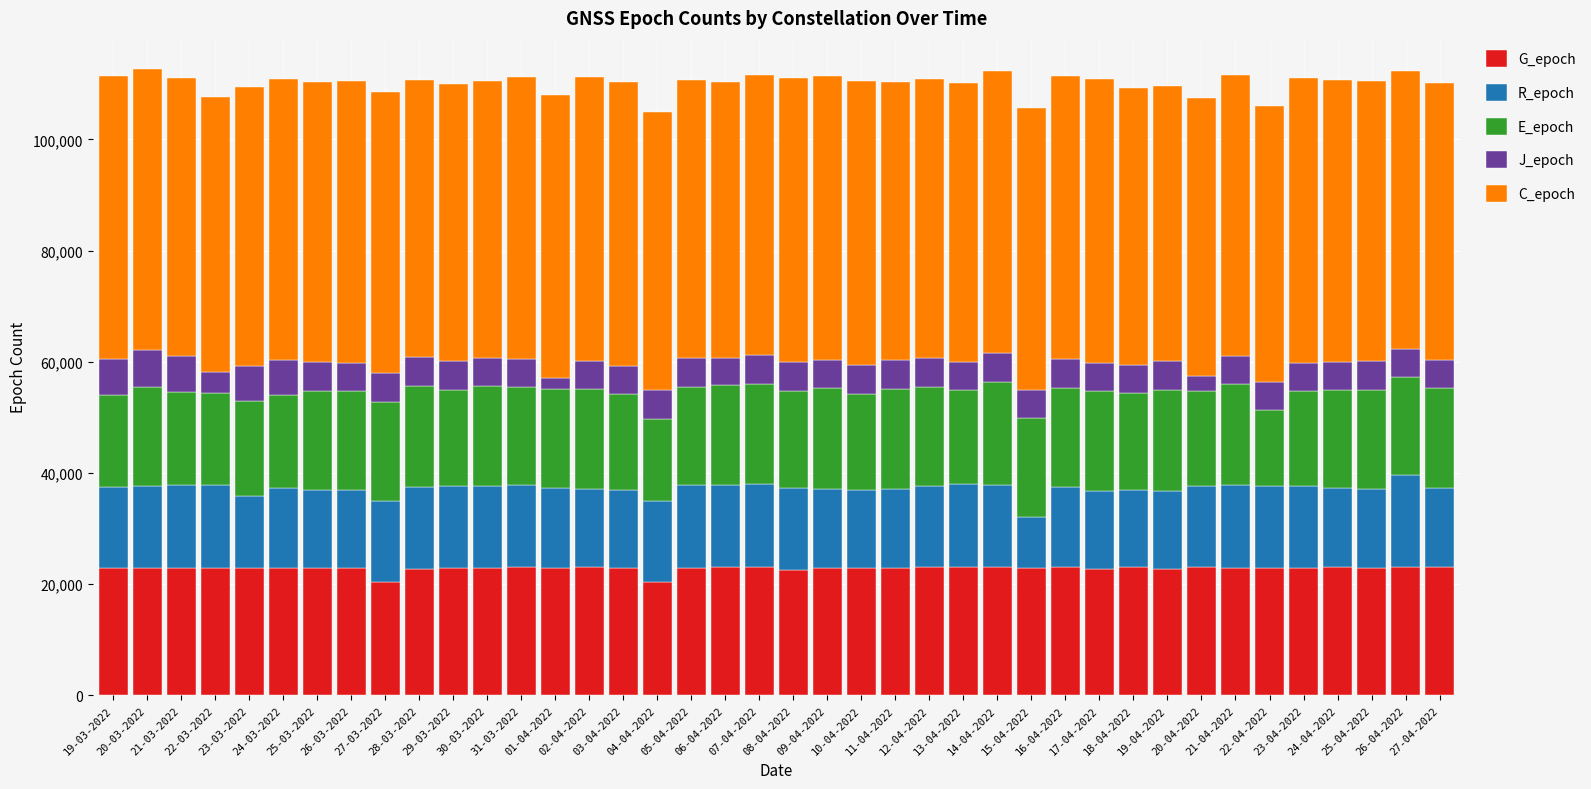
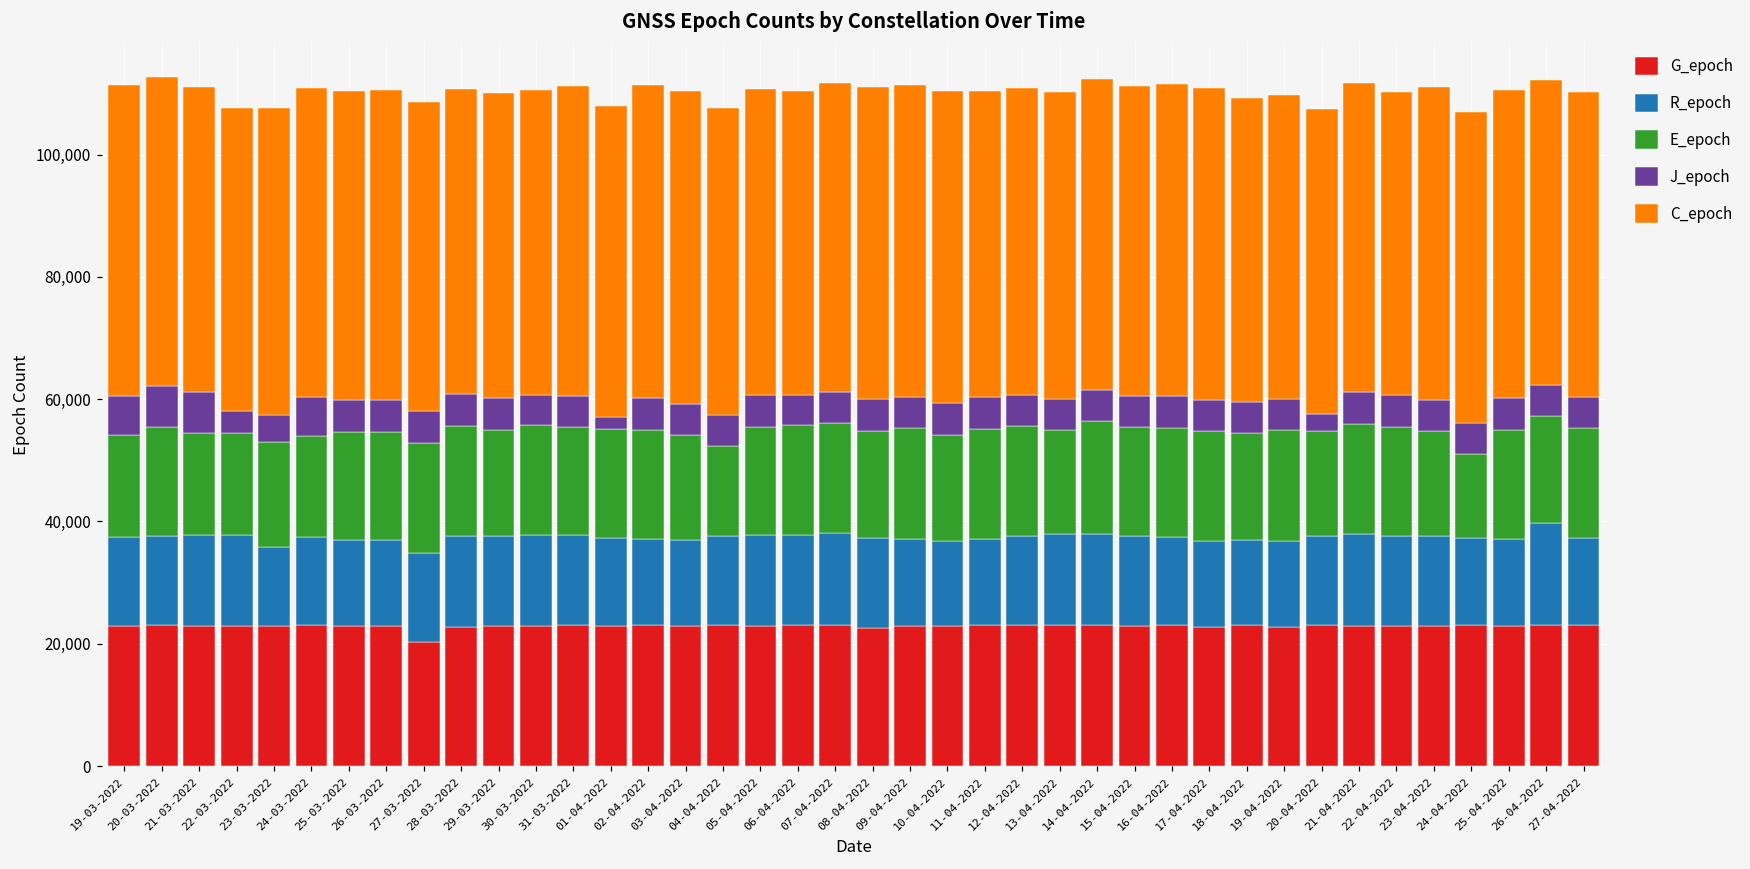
J_epoch, 23-03-2022: 6,000 -> 4,000
G_epoch, 04-04-2022: 20,000 -> 23,000
R_epoch, 15-04-2022: 9,000 -> 15,000
E_epoch, 22-04-2022: 14,000 -> 18,000
E_epoch, 24-04-2022: 18,000 -> 14,000
